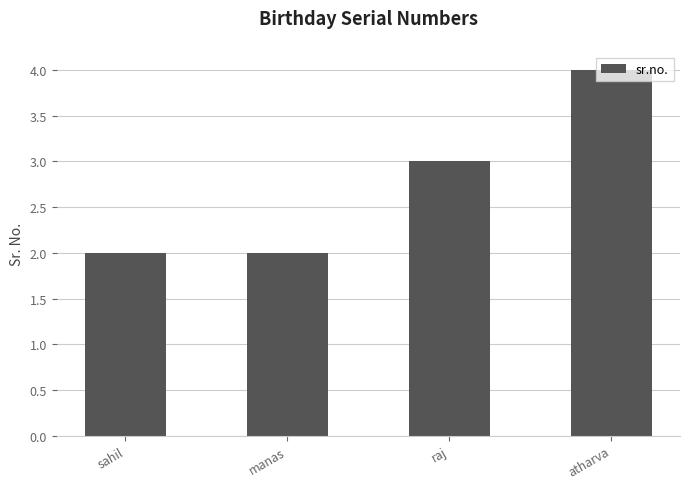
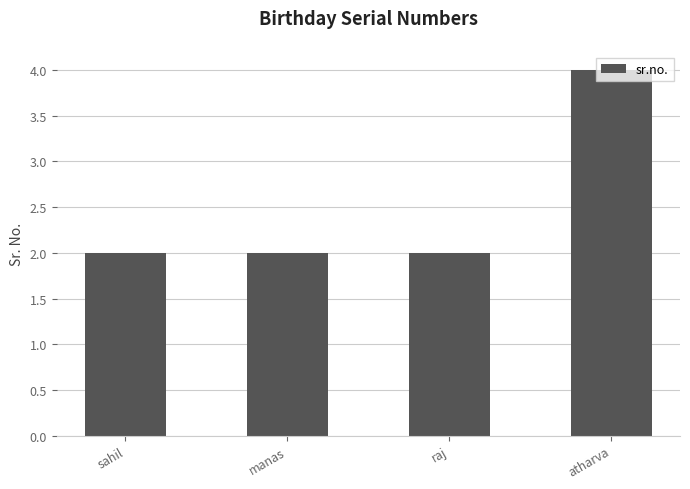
raj: 3 -> 2
